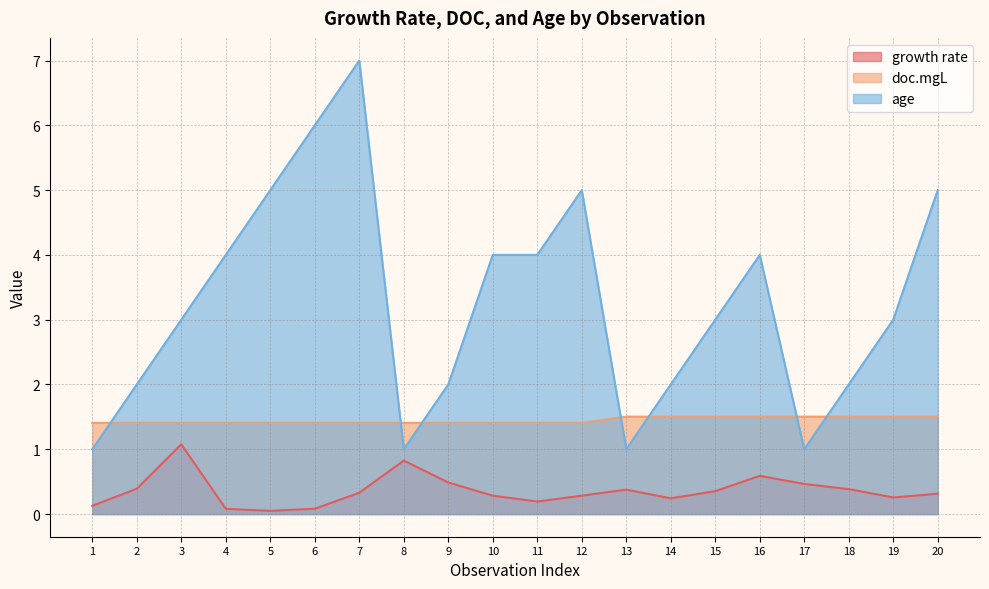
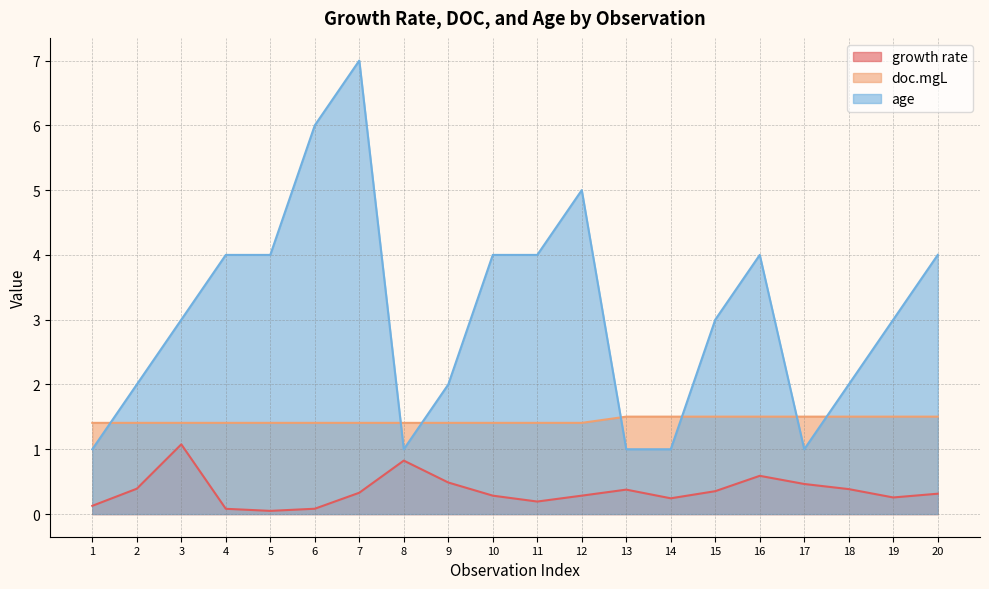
age, 5: 5 -> 4
age, 14: 2 -> 1
age, 20: 5 -> 4
